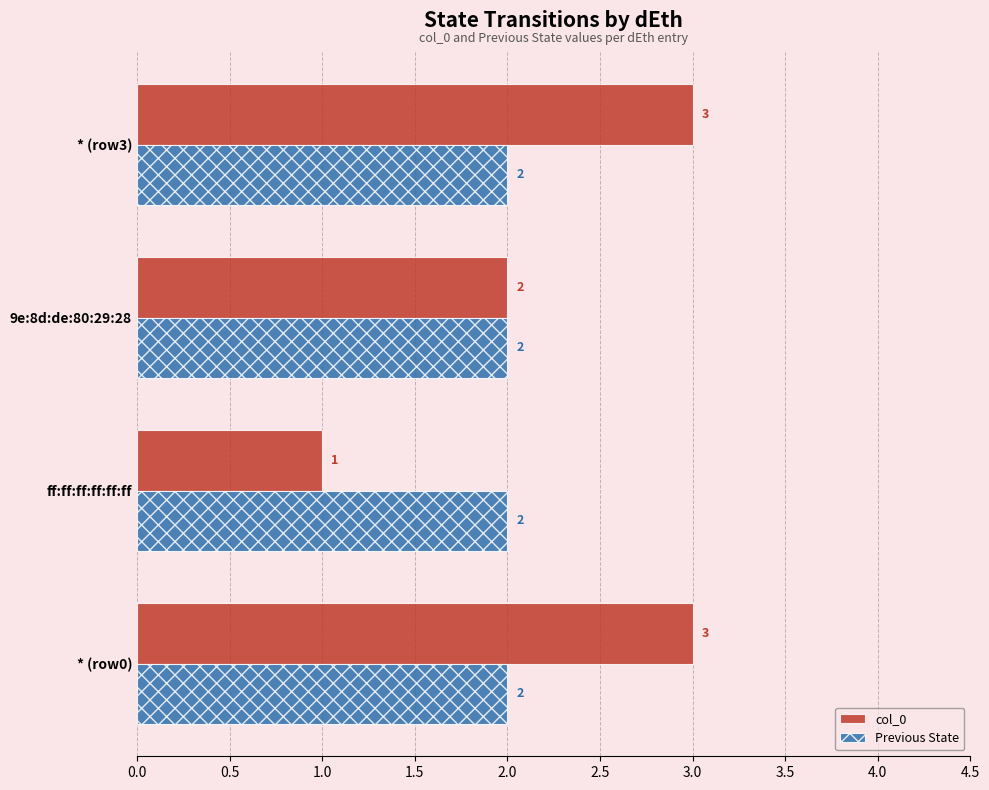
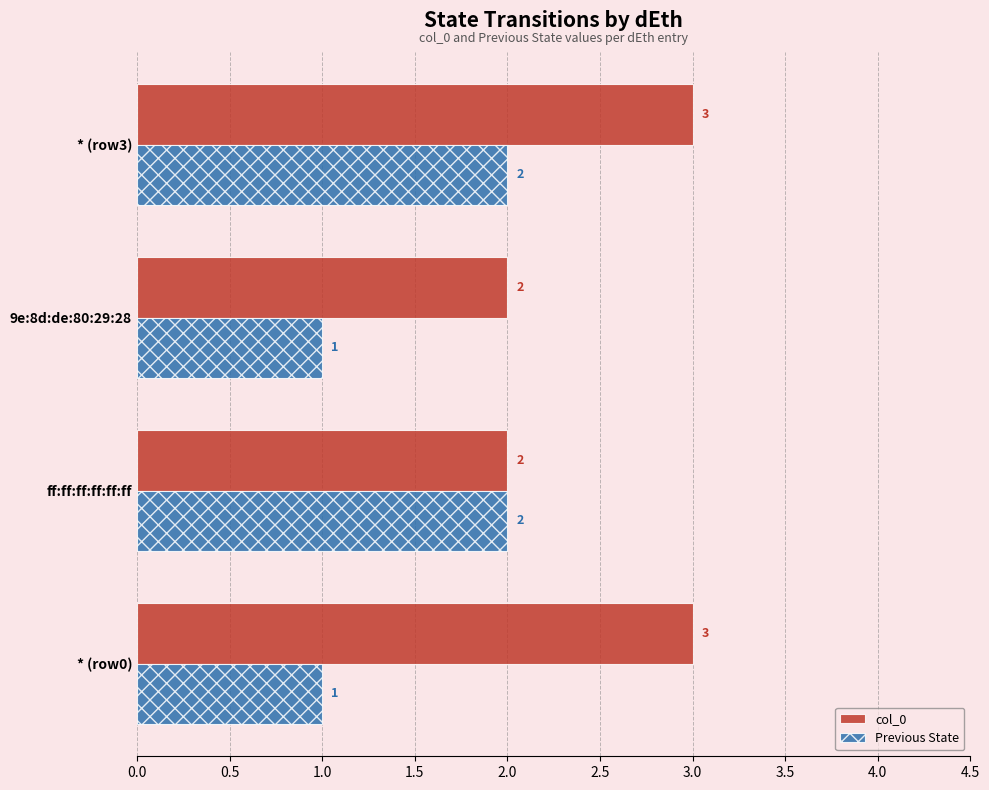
Previous State, 9e:8d:de:80:29:28: 2 -> 1
col_0, ff:ff:ff:ff:ff:ff: 1 -> 2
Previous State, * (row0): 2 -> 1
